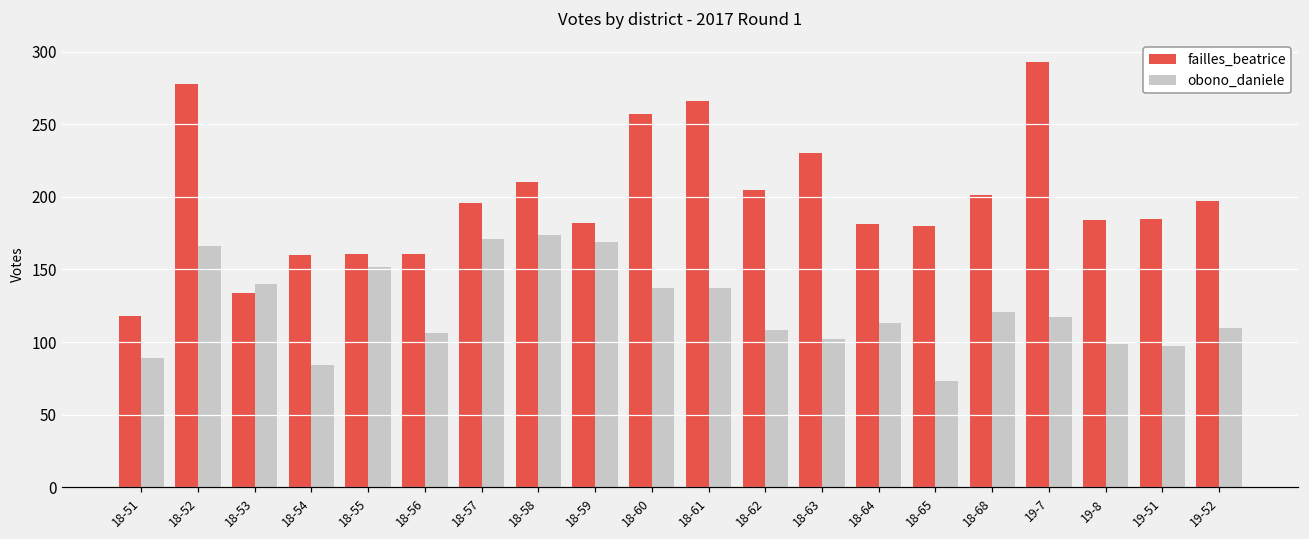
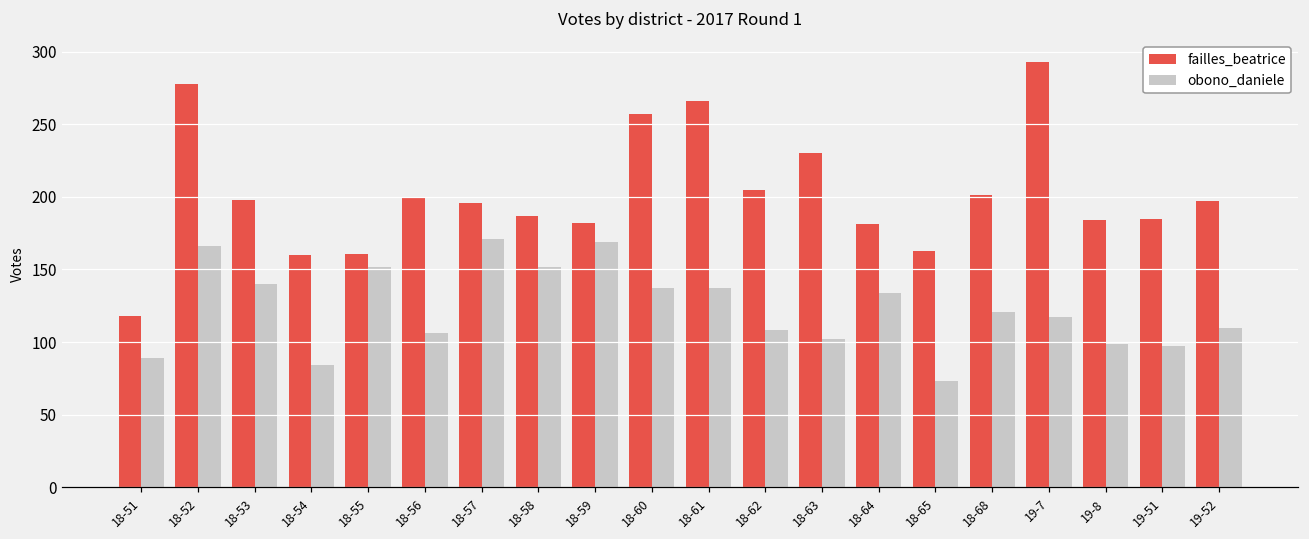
failles_beatrice, 18-53: 134 -> 198
failles_beatrice, 18-56: 161 -> 199
failles_beatrice, 18-58: 210 -> 187
obono_daniele, 18-58: 174 -> 152
obono_daniele, 18-64: 113 -> 134
failles_beatrice, 18-65: 180 -> 163
